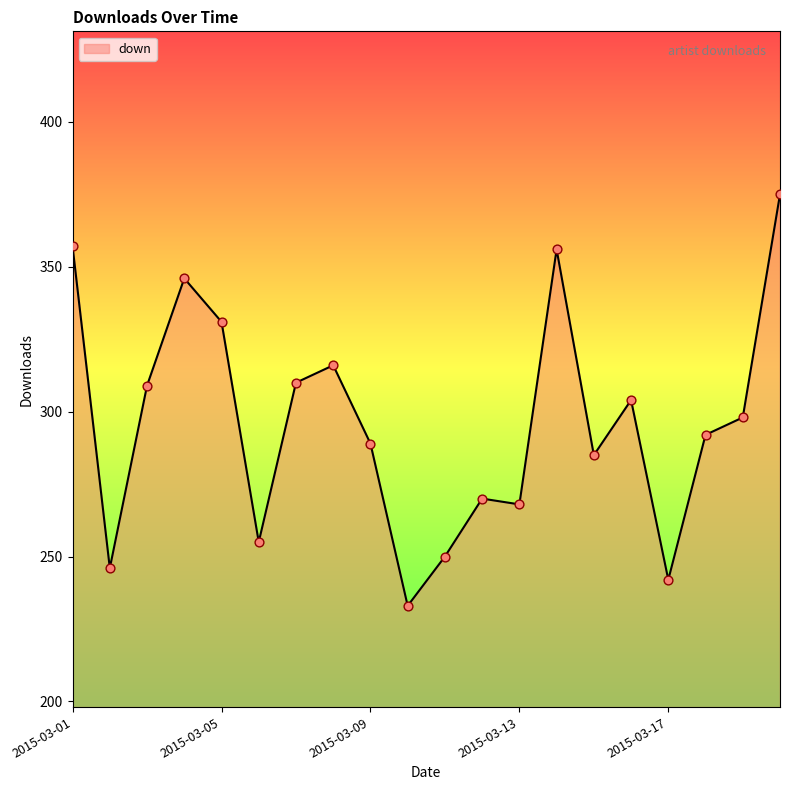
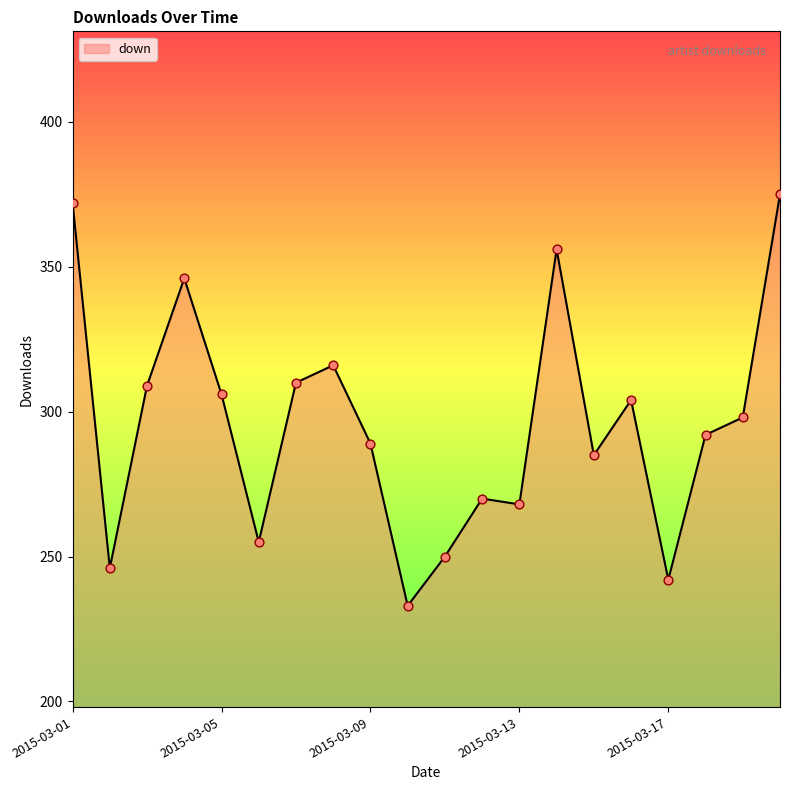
2015-03-01: 357 -> 372
2015-03-05: 331 -> 306
